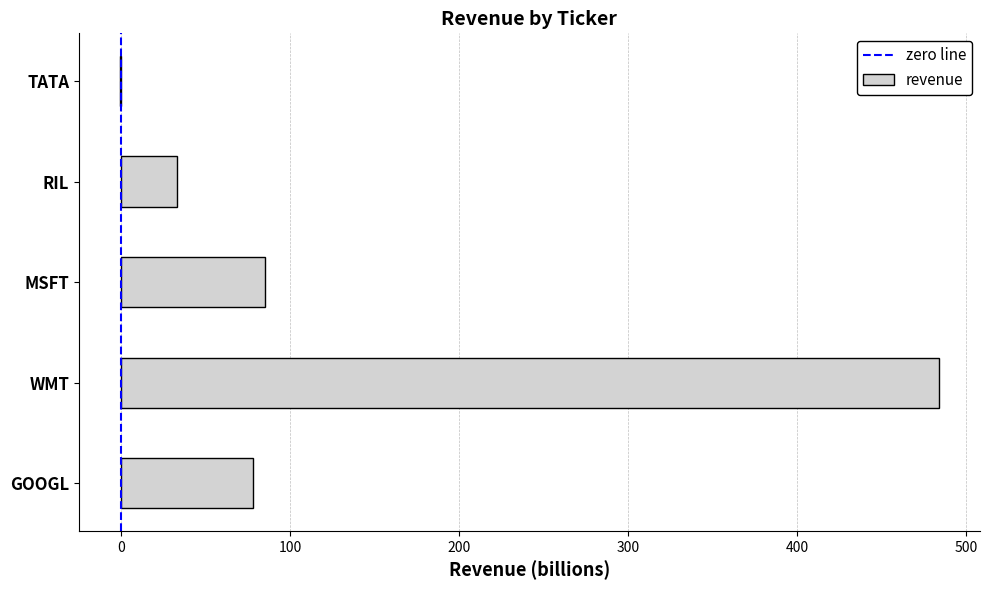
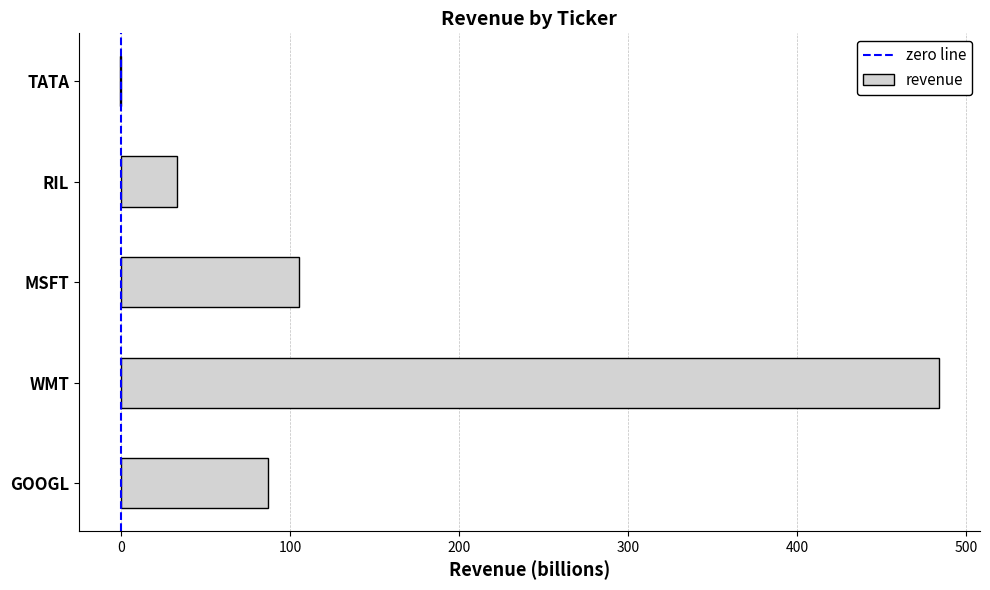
MSFT: 85 -> 105
GOOGL: 78 -> 87
